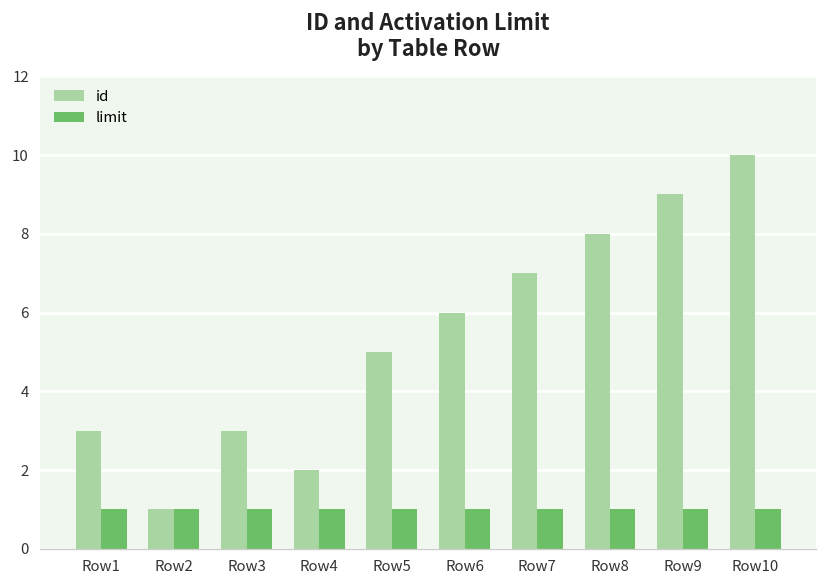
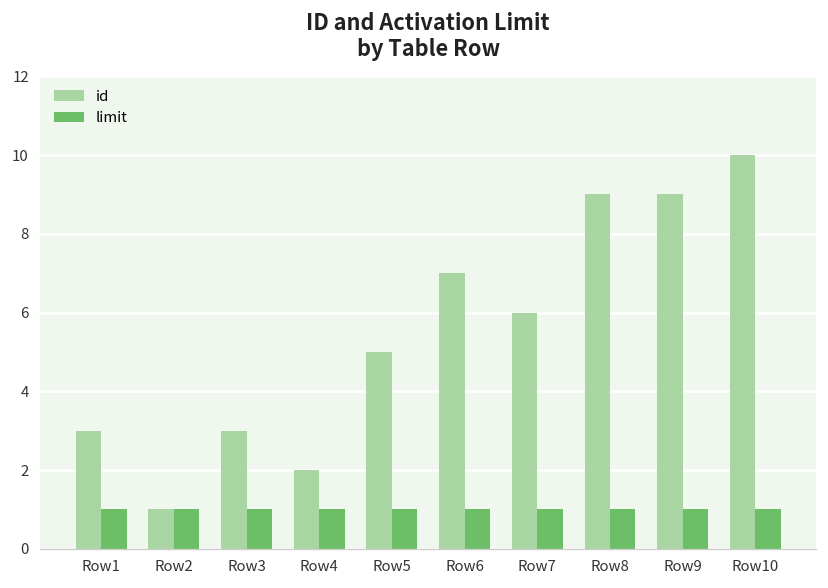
id, Row6: 6 -> 7
id, Row7: 7 -> 6
id, Row8: 8 -> 9
